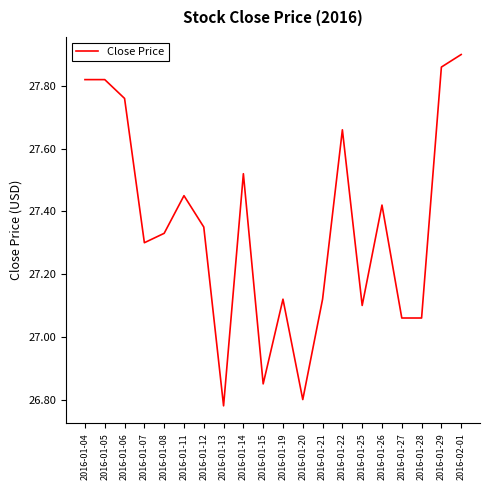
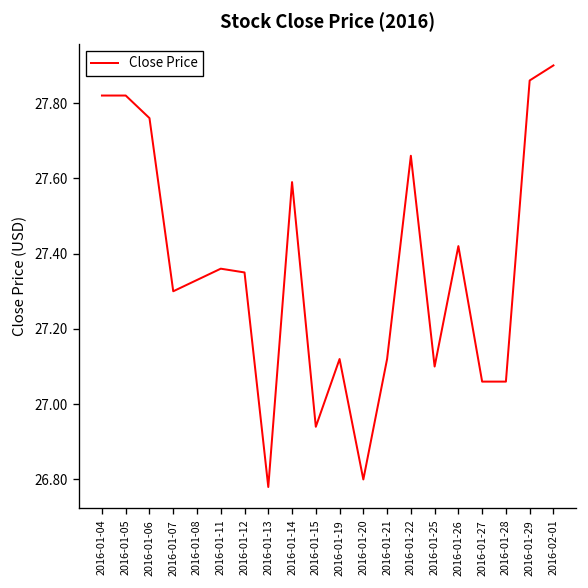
2016-01-11: 27.45 -> 27.36
2016-01-14: 27.52 -> 27.59
2016-01-15: 26.85 -> 26.94
